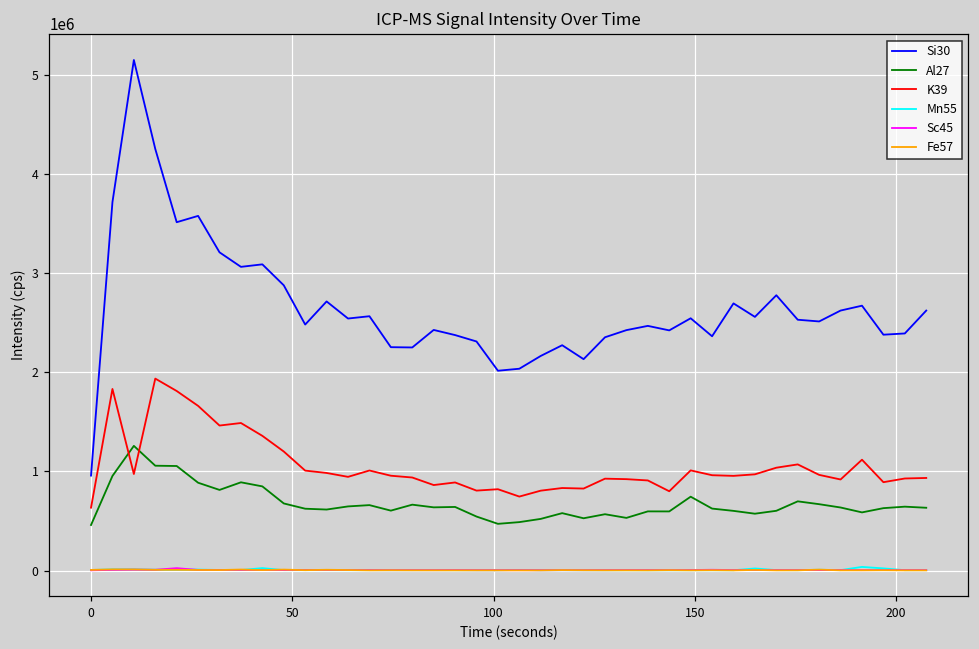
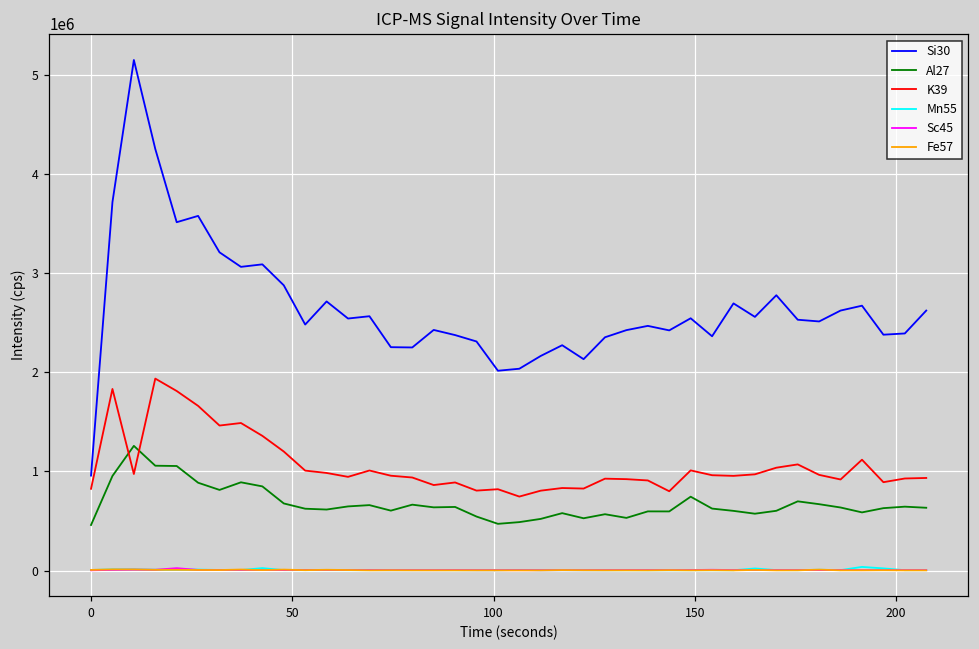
K39, 0: 600000 -> 800000
